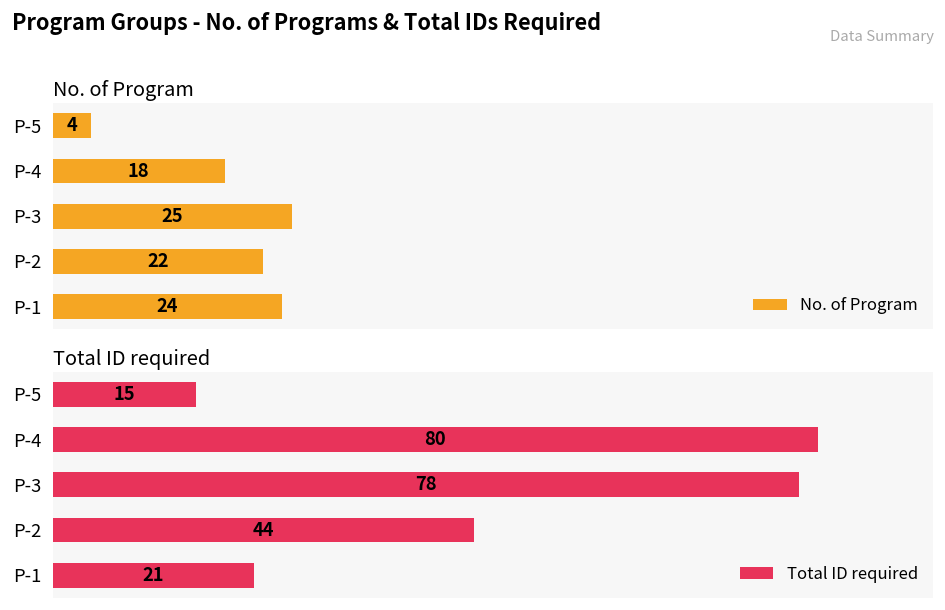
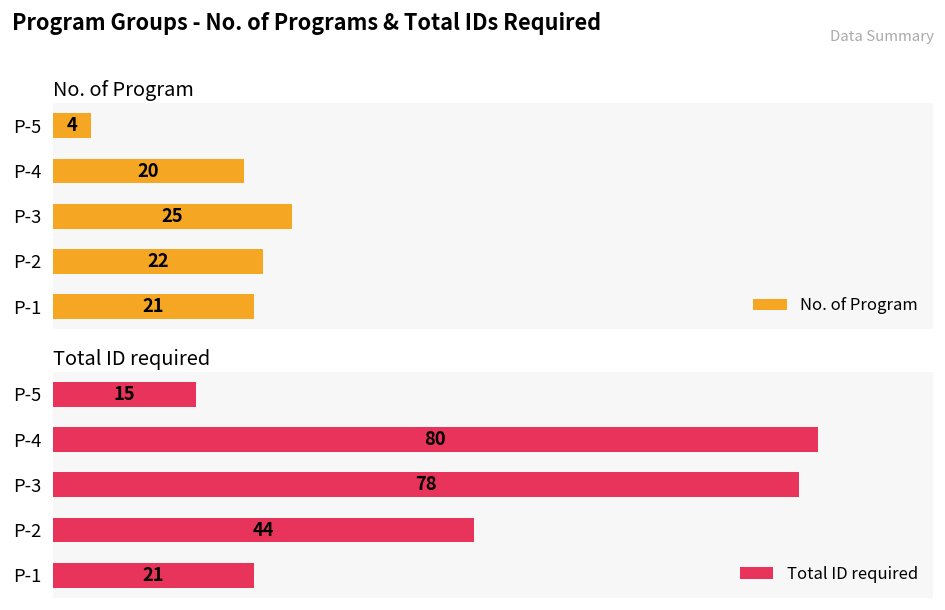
No. of Program, P-4: 18 -> 20
No. of Program, P-1: 24 -> 21
